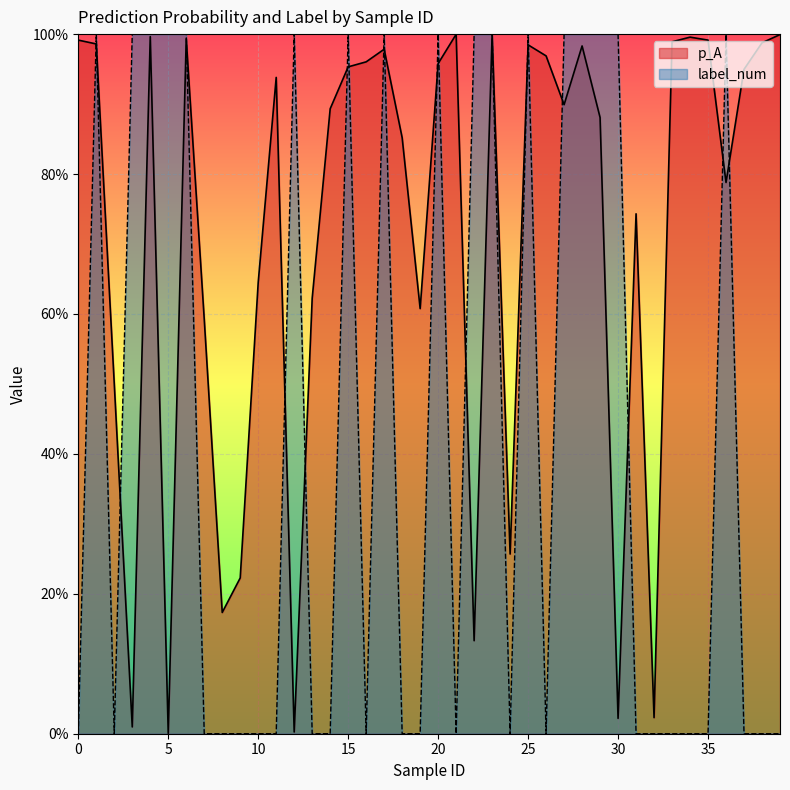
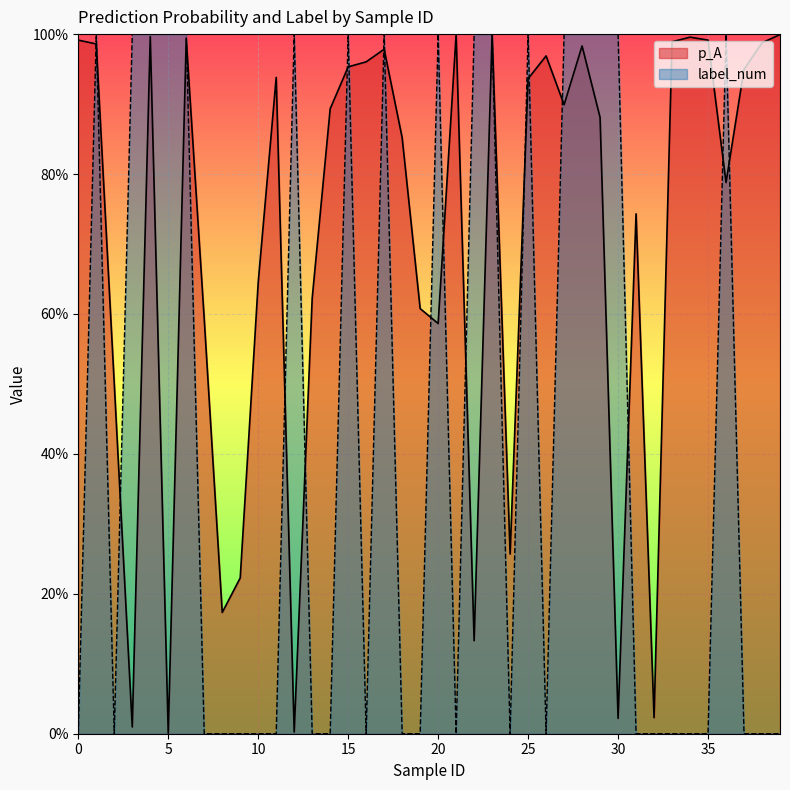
p_A, 20: 96% -> 59%
p_A, 25: 98% -> 94%
